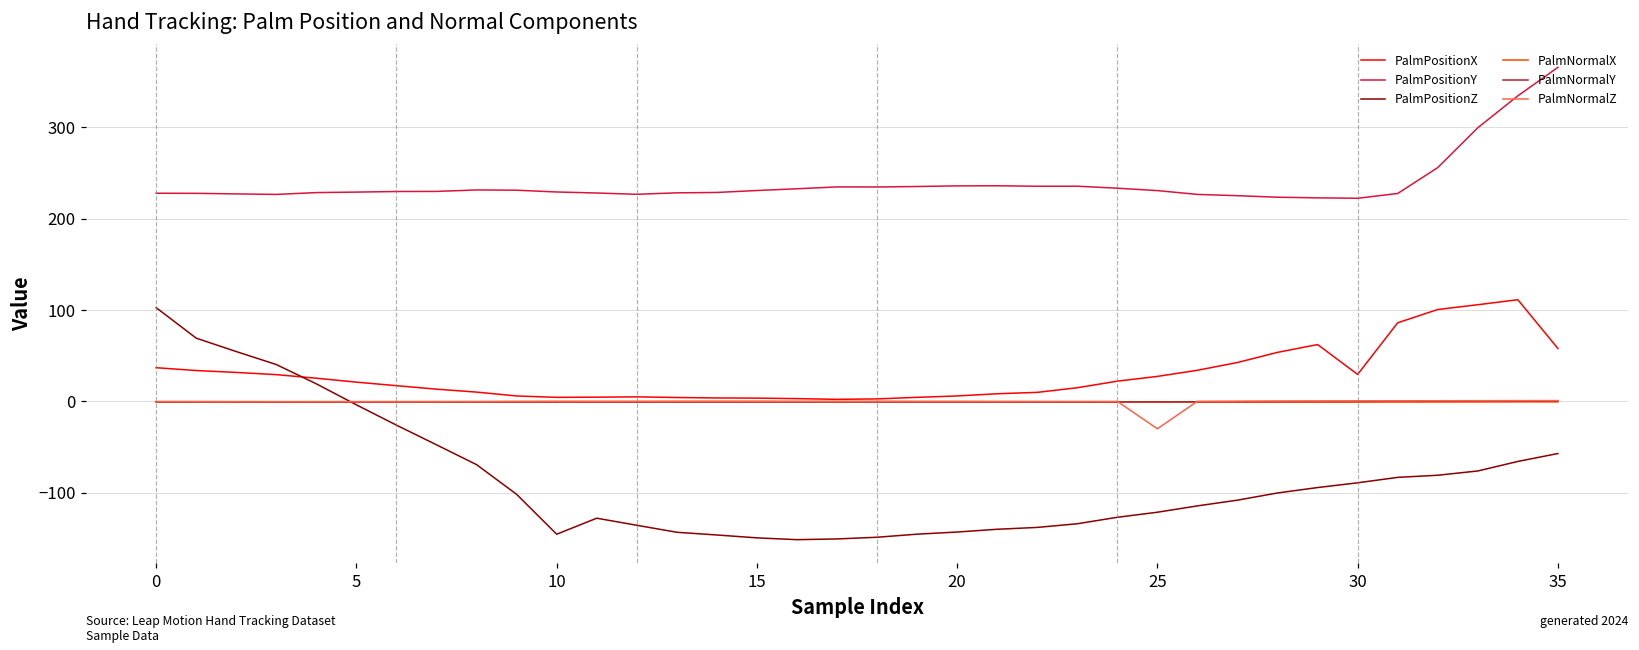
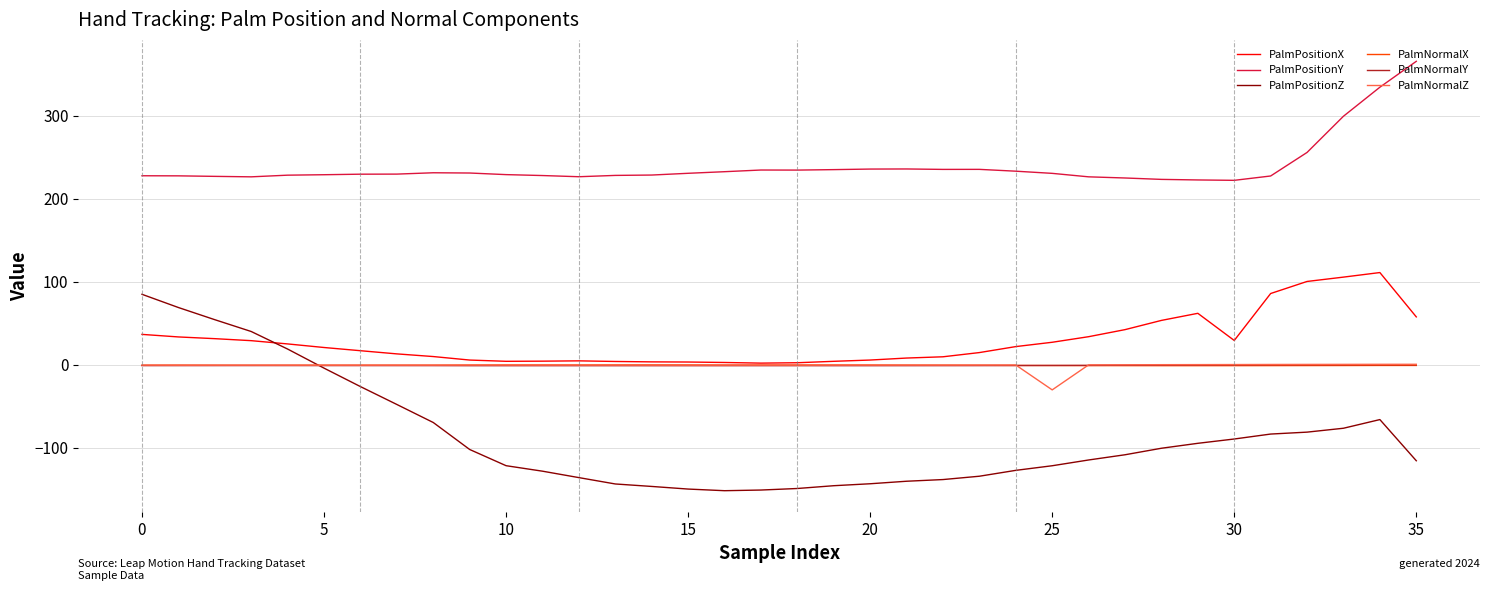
PalmPositionZ, 0: 100 -> 90
PalmPositionZ, 10: -150 -> -120
PalmPositionZ, 35: -60 -> -120
